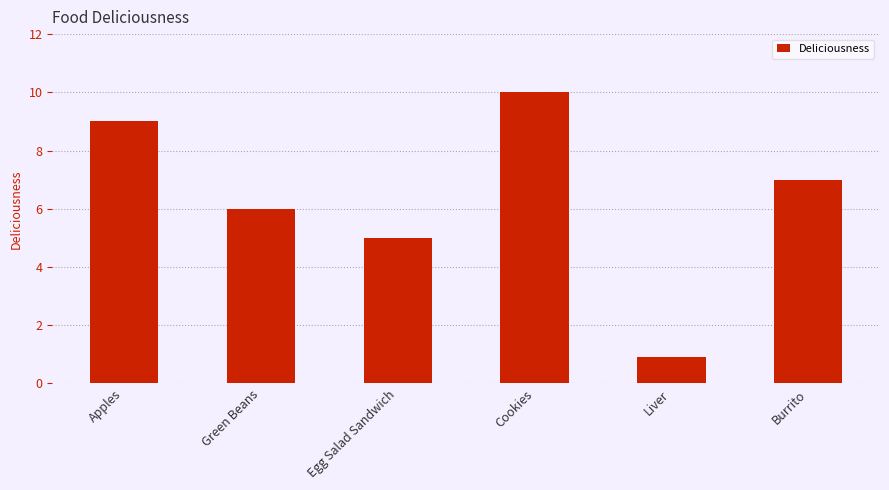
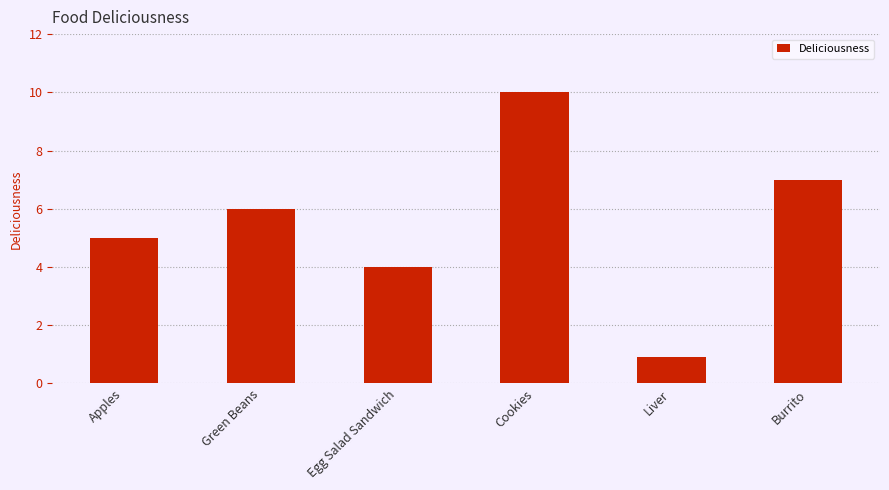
Apples: 9 -> 5
Egg Salad Sandwich: 5 -> 4
